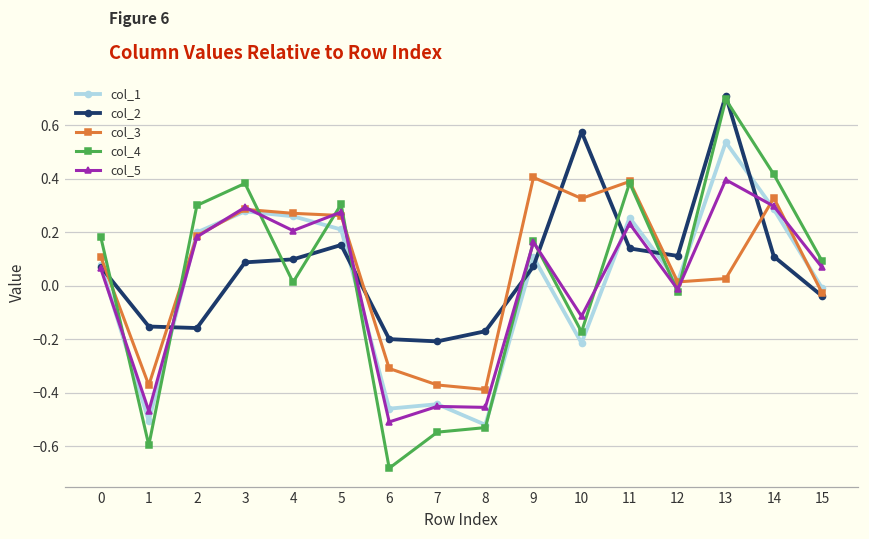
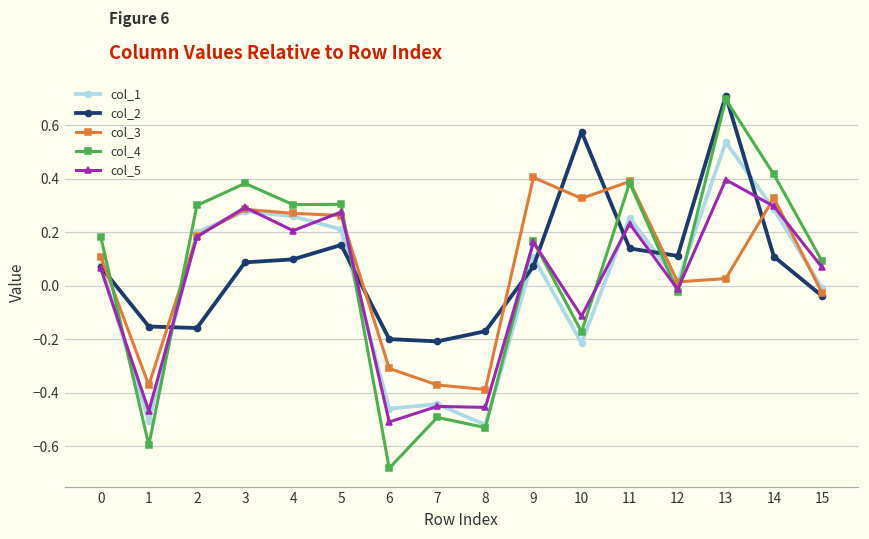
col_4, 4: 0.01 -> 0.30
col_4, 7: -0.55 -> -0.49
